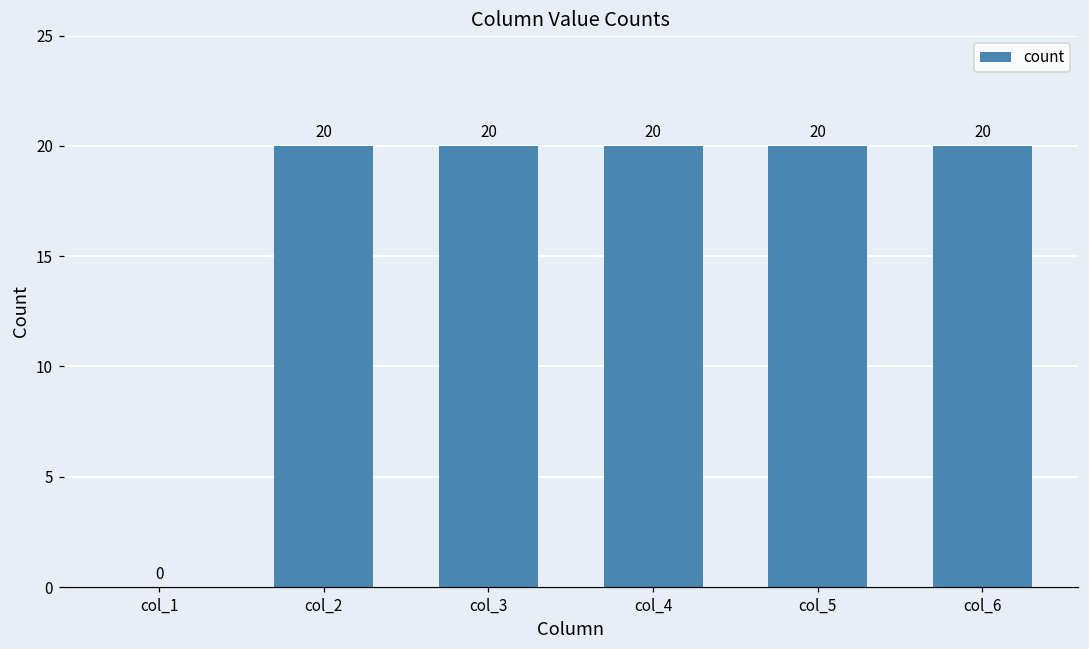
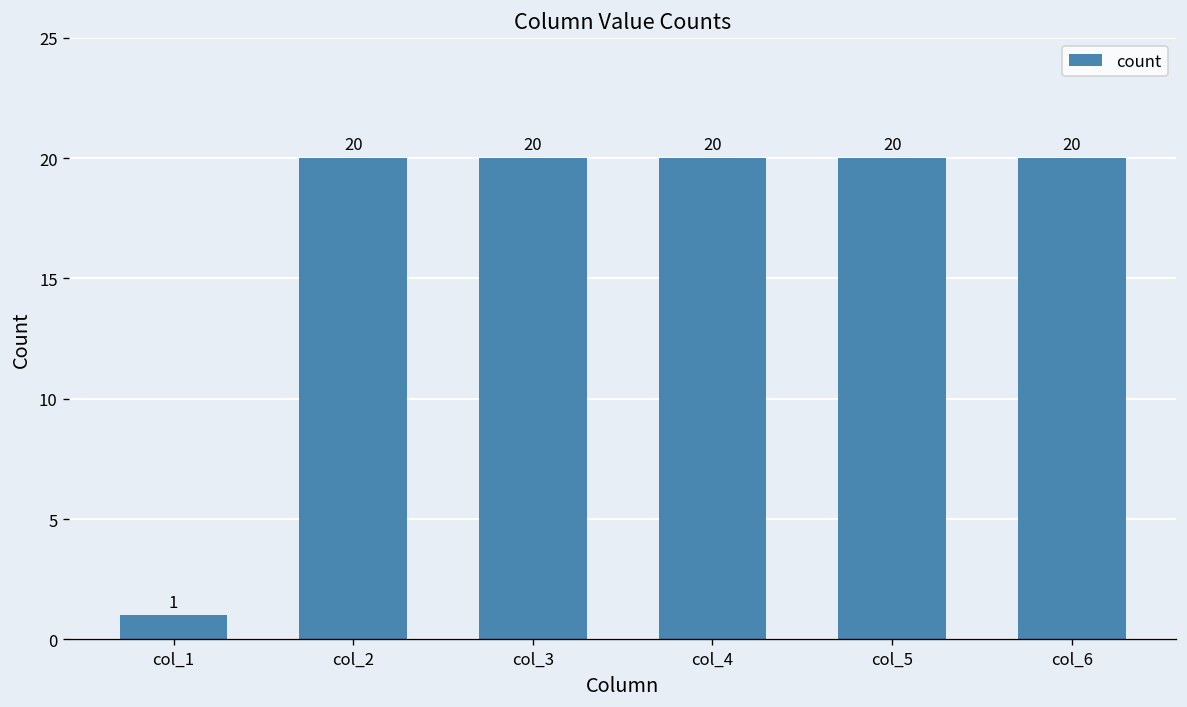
col_1: 0 -> 1
